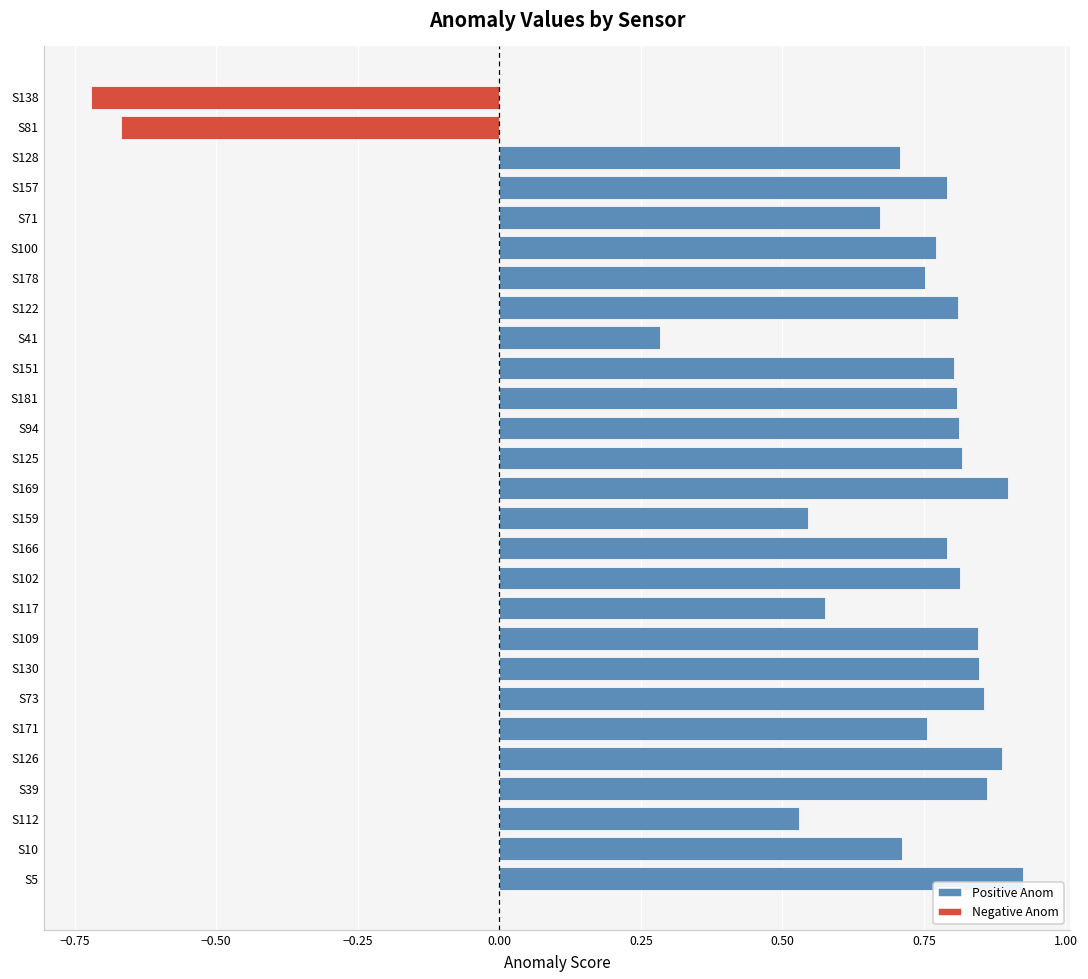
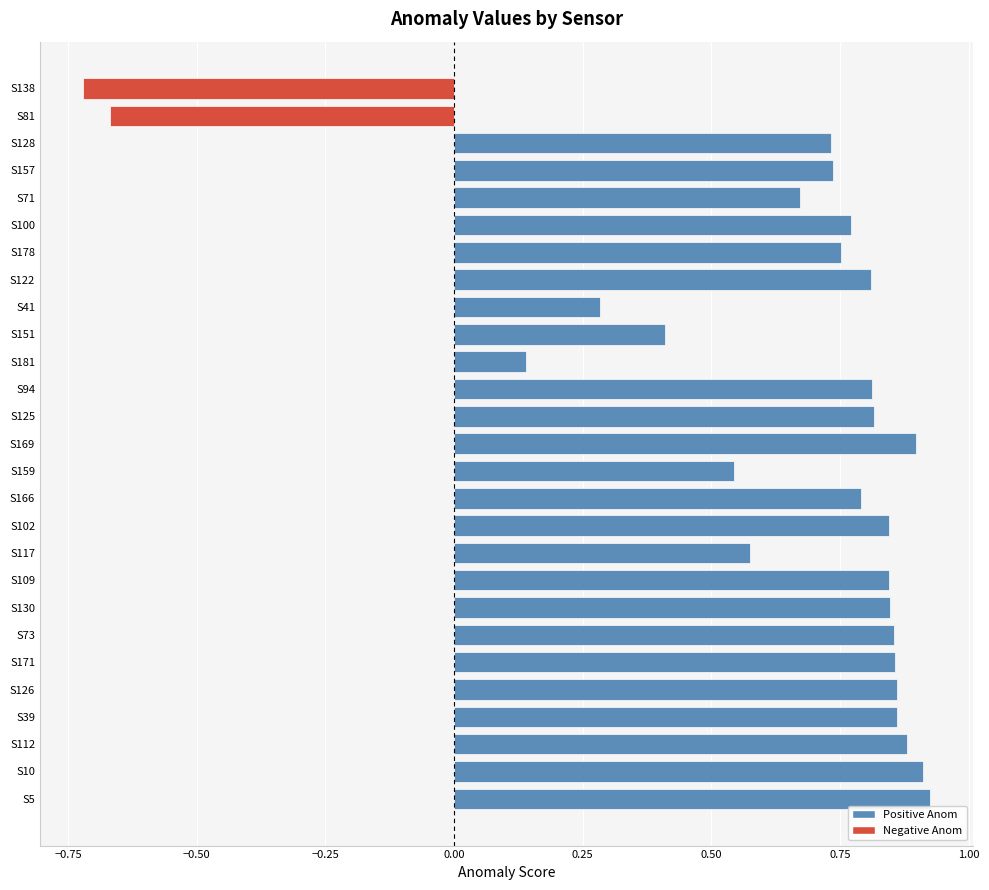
S128: 0.71 -> 0.73
S157: 0.79 -> 0.74
S151: 0.80 -> 0.41
S181: 0.81 -> 0.14
S102: 0.81 -> 0.84
S171: 0.76 -> 0.86
S126: 0.89 -> 0.86
S112: 0.53 -> 0.88
S10: 0.71 -> 0.91
